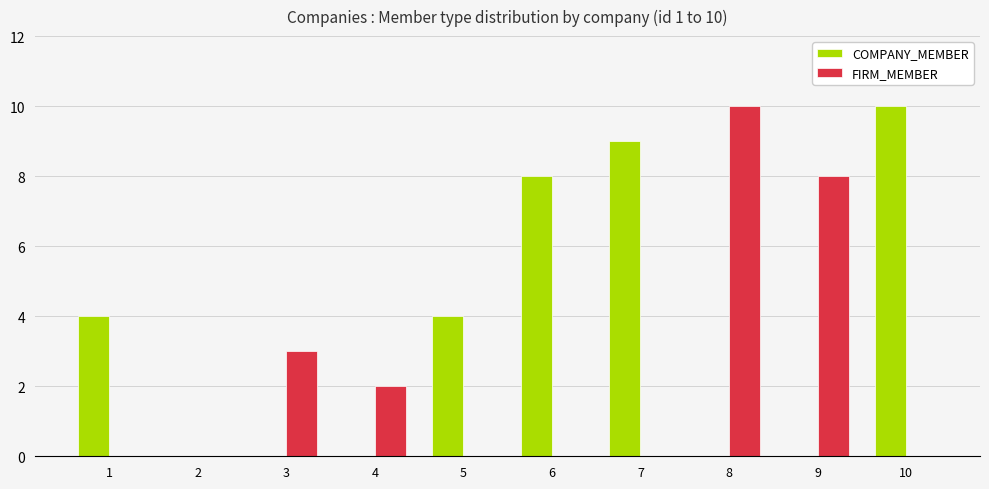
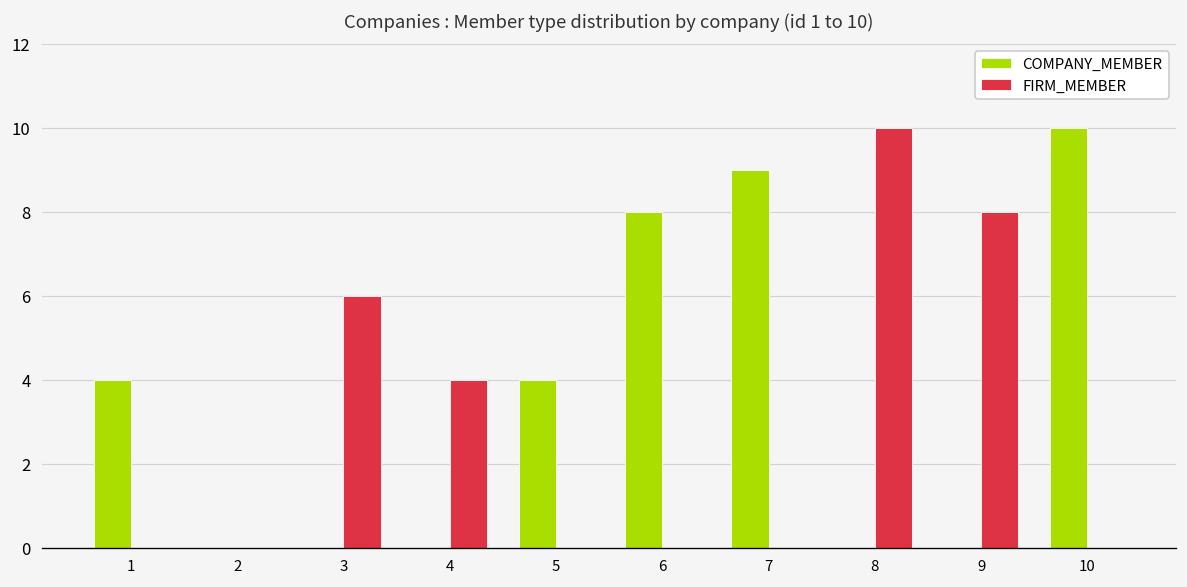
FIRM_MEMBER, 3: 3 -> 6
FIRM_MEMBER, 4: 2 -> 4
